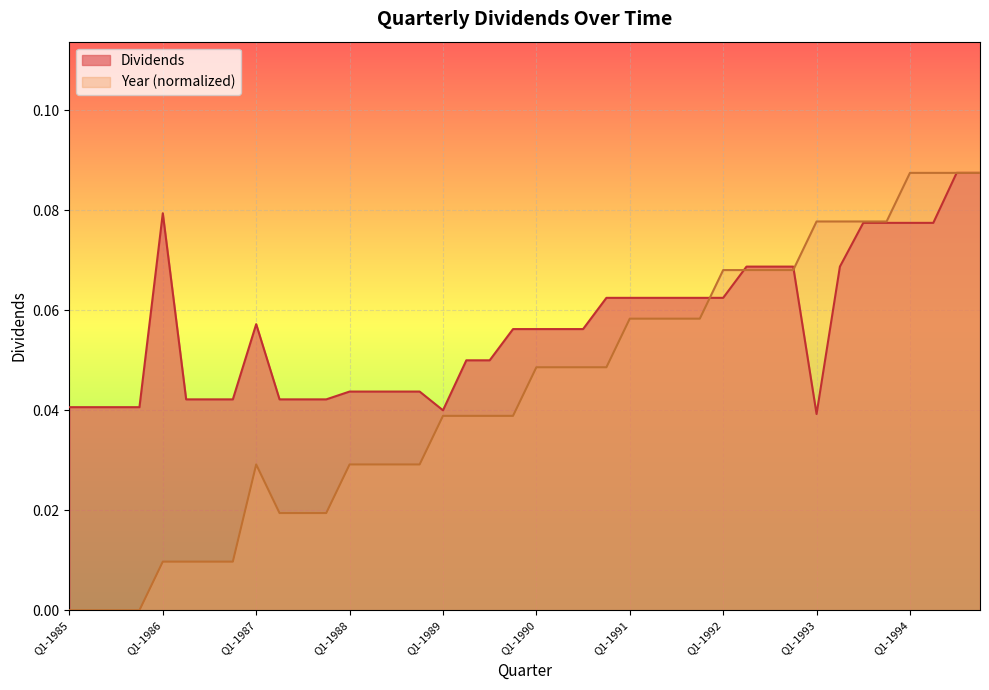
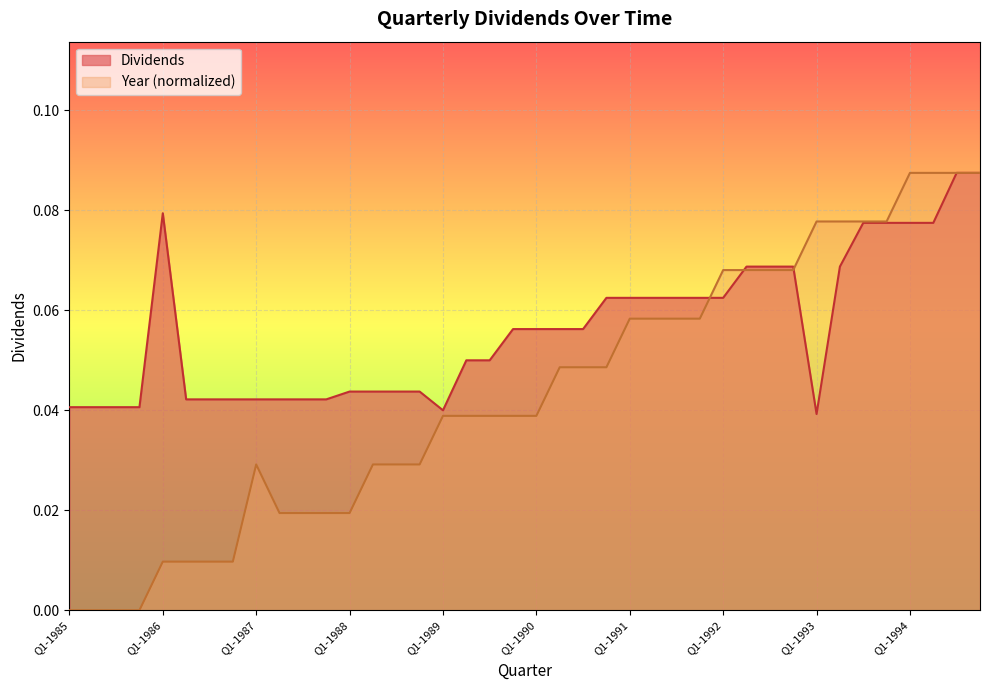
Dividends, Q1-1987: 0.057 -> 0.042
Year (normalized), Q1-1988: 0.029 -> 0.019
Year (normalized), Q1-1990: 0.049 -> 0.039
